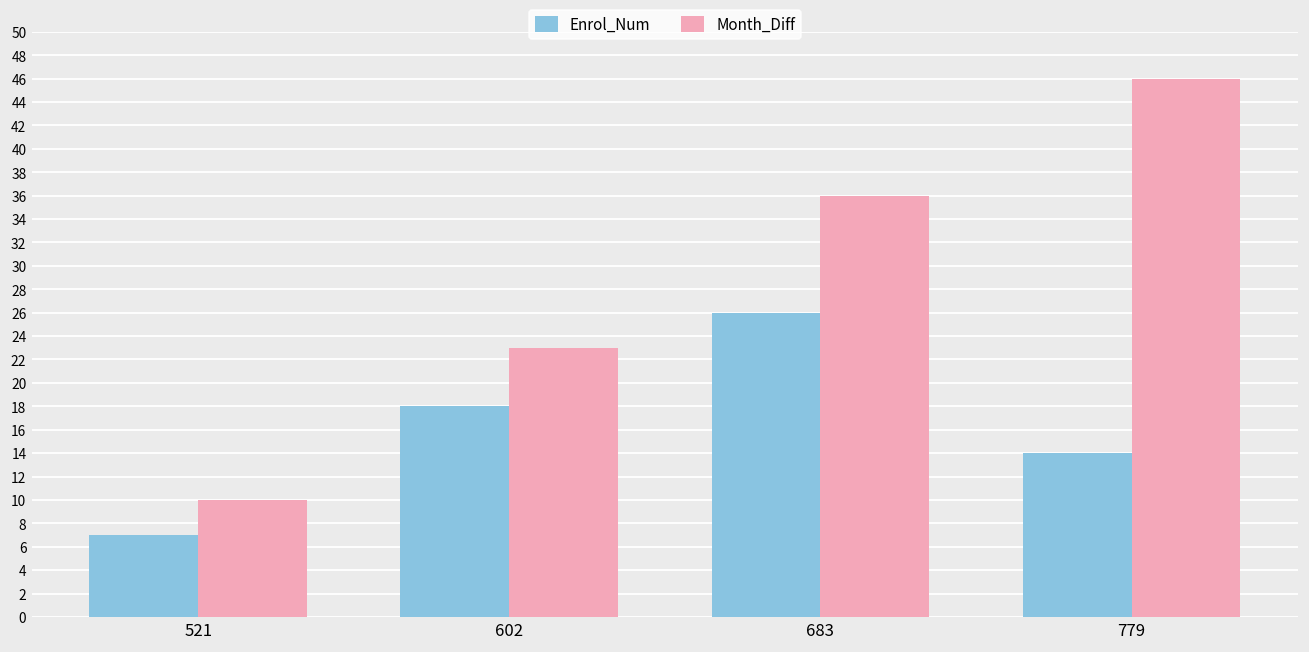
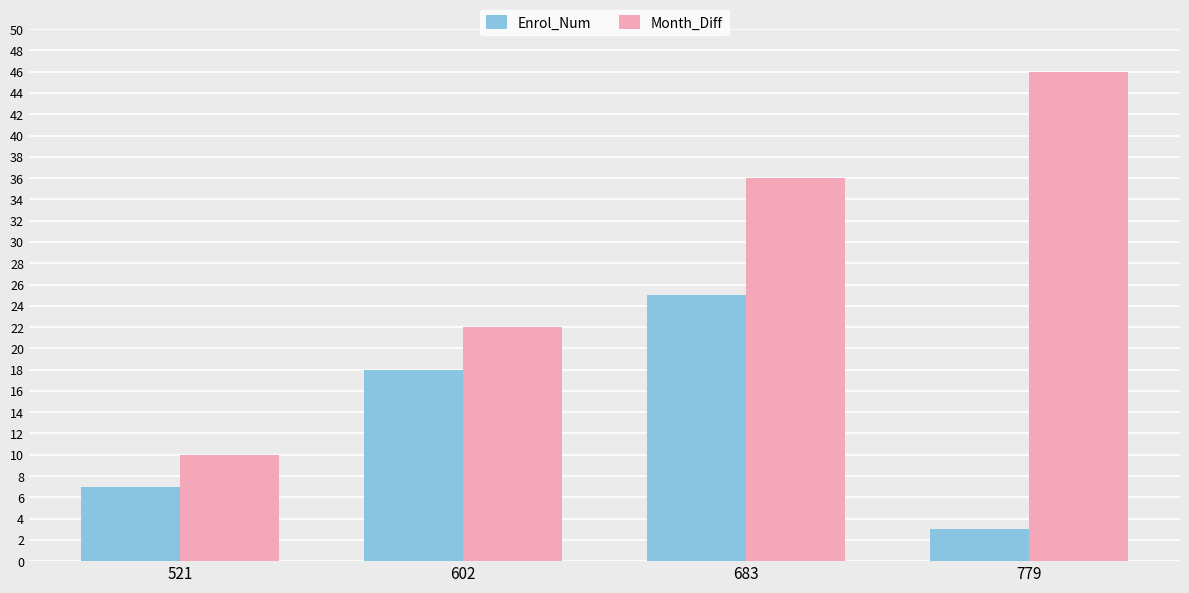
Month_Diff, 602: 23 -> 22
Enrol_Num, 683: 26 -> 25
Enrol_Num, 779: 14 -> 3
